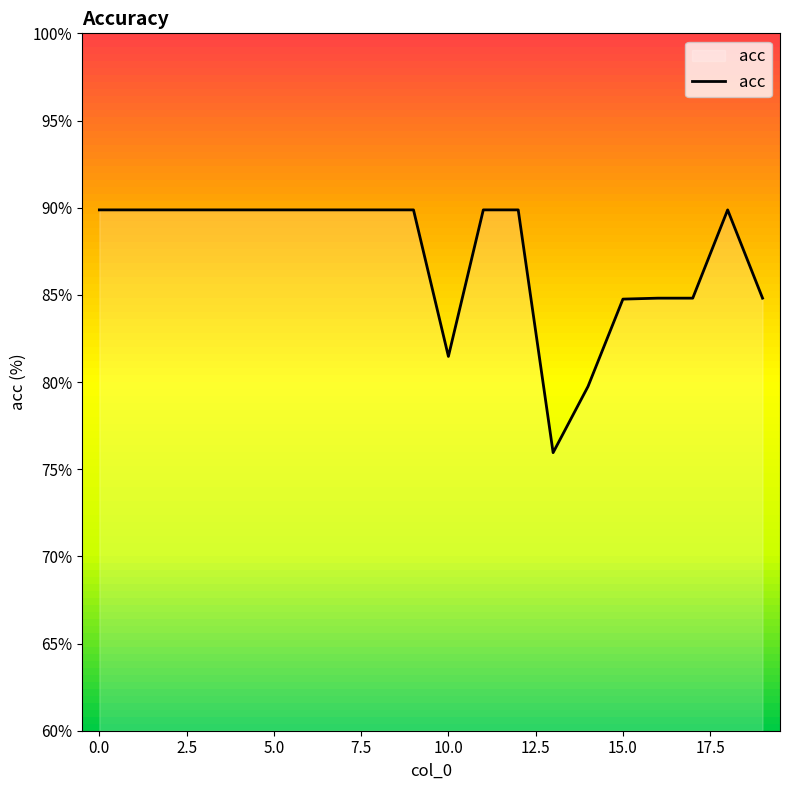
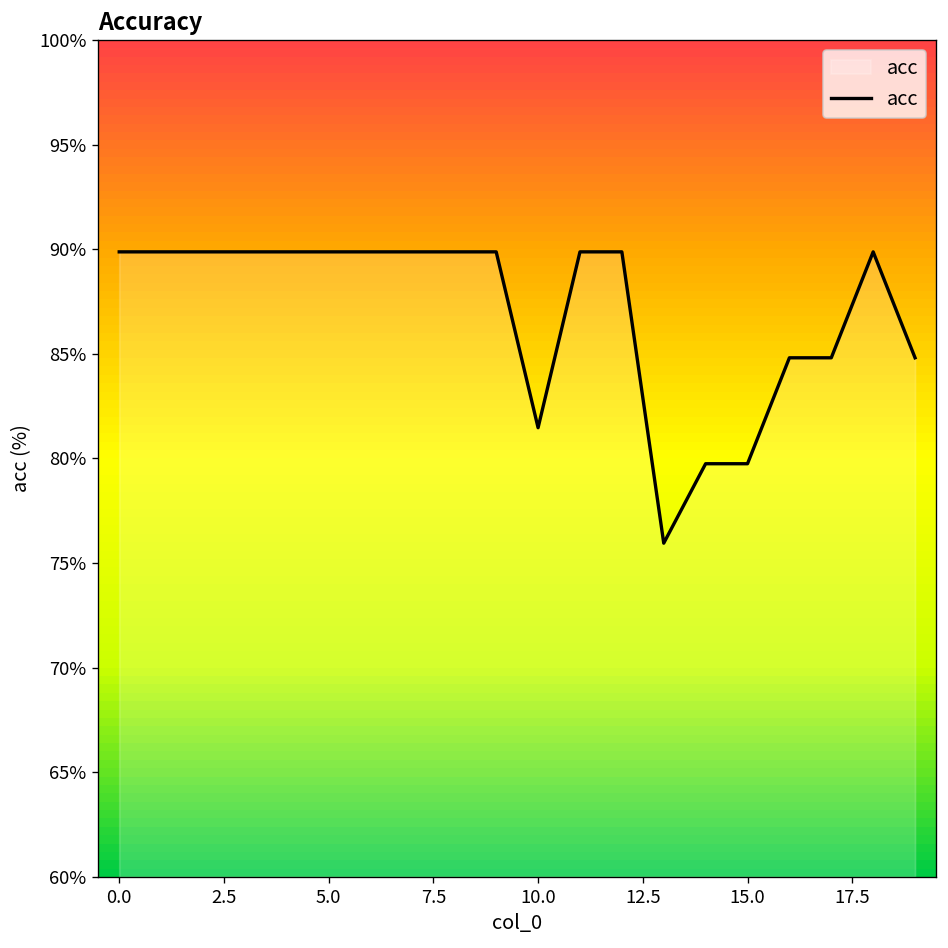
15.0: 84.8% -> 79.7%
